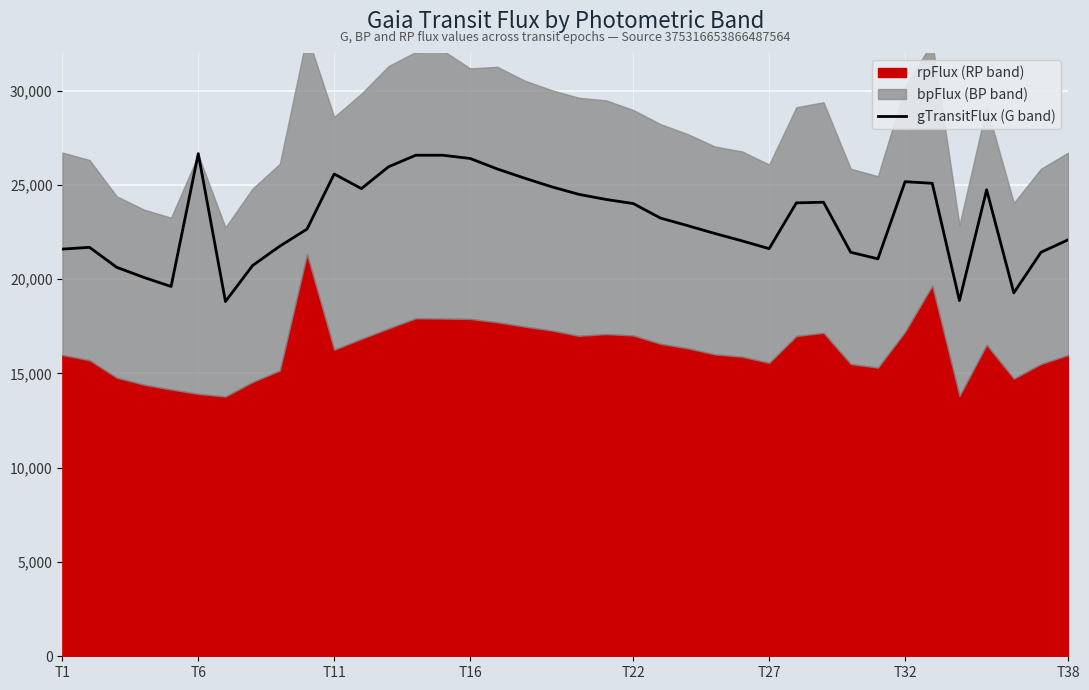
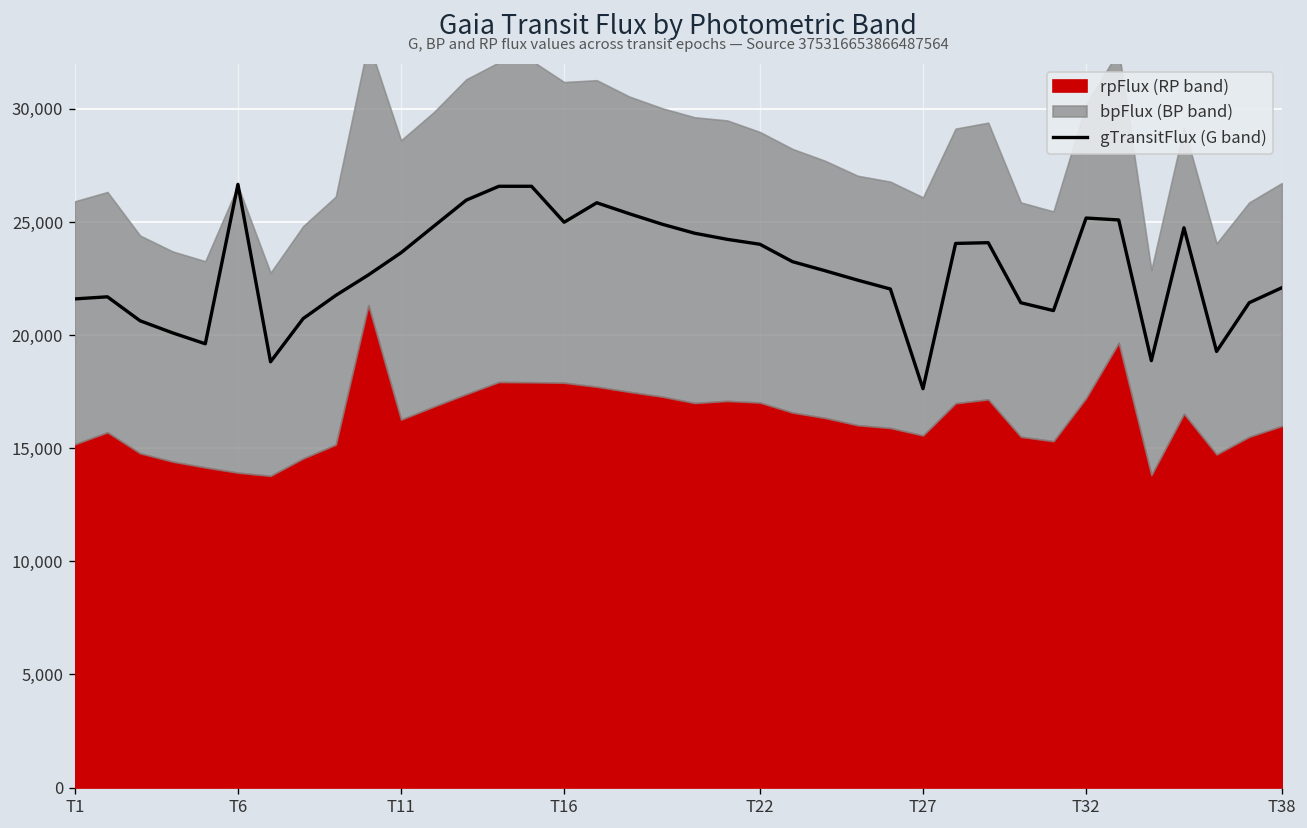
rpFlux (RP band), T1: 16,000 -> 15,200
gTransitFlux (G band), T11: 25,600 -> 23,600
gTransitFlux (G band), T16: 26,400 -> 25,000
gTransitFlux (G band), T27: 21,600 -> 17,600
